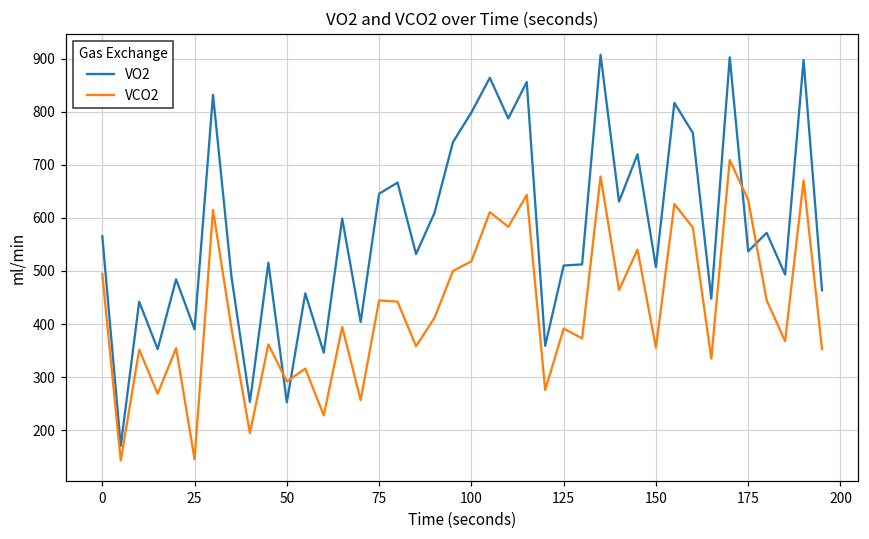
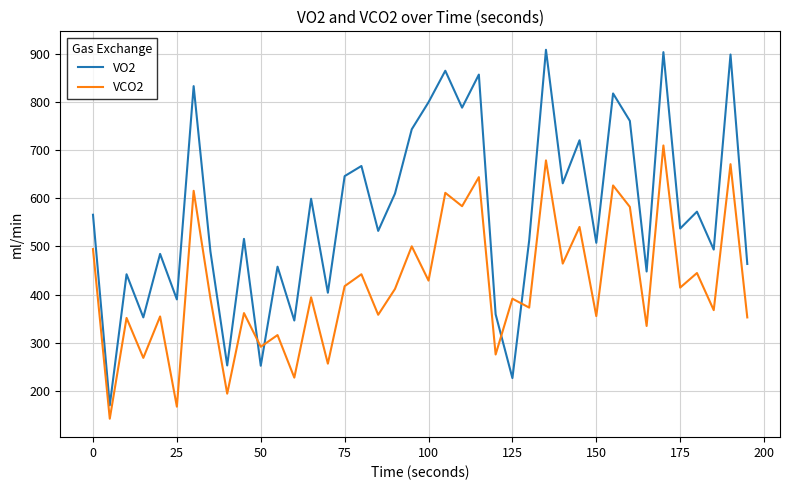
VCO2, 25: 150 -> 170
VCO2, 75: 440 -> 420
VCO2, 100: 520 -> 430
VO2, 125: 510 -> 230
VCO2, 175: 630 -> 410
